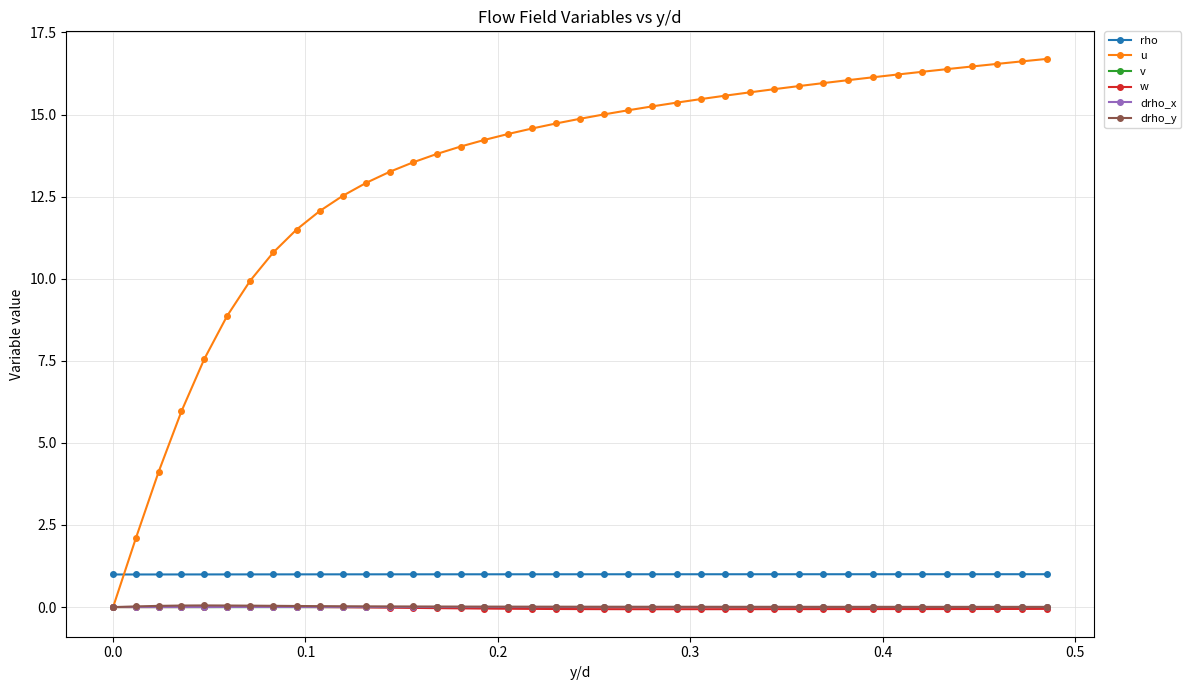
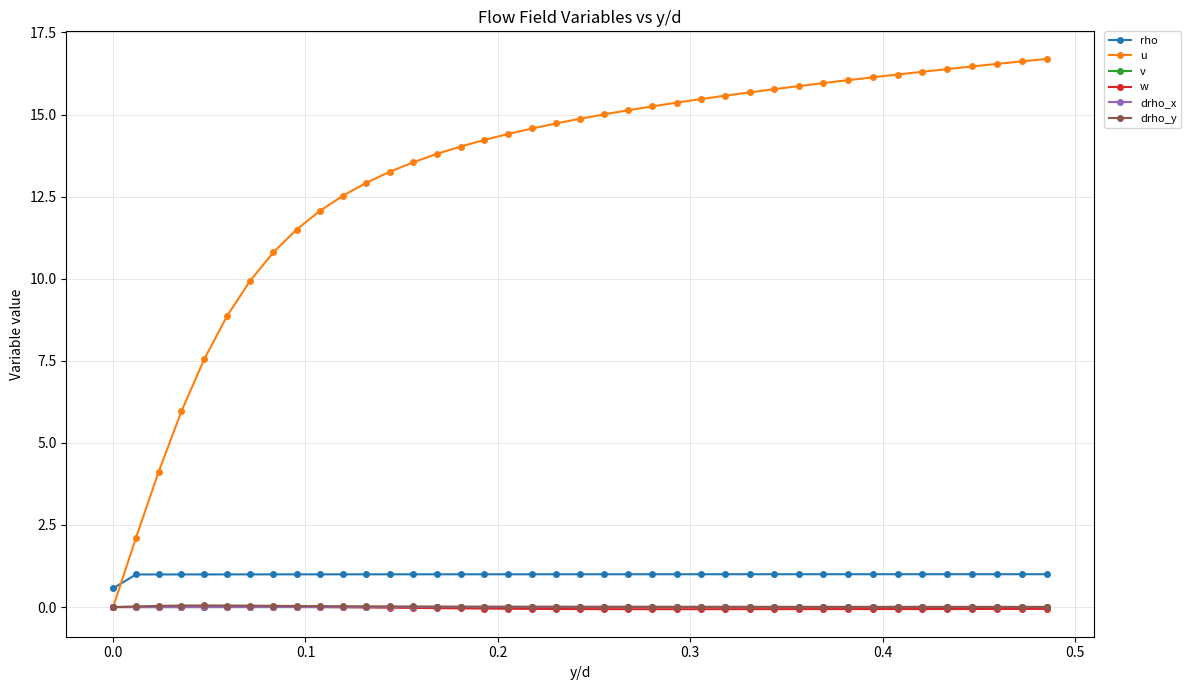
rho, 0.0: 1.0 -> 0.6
